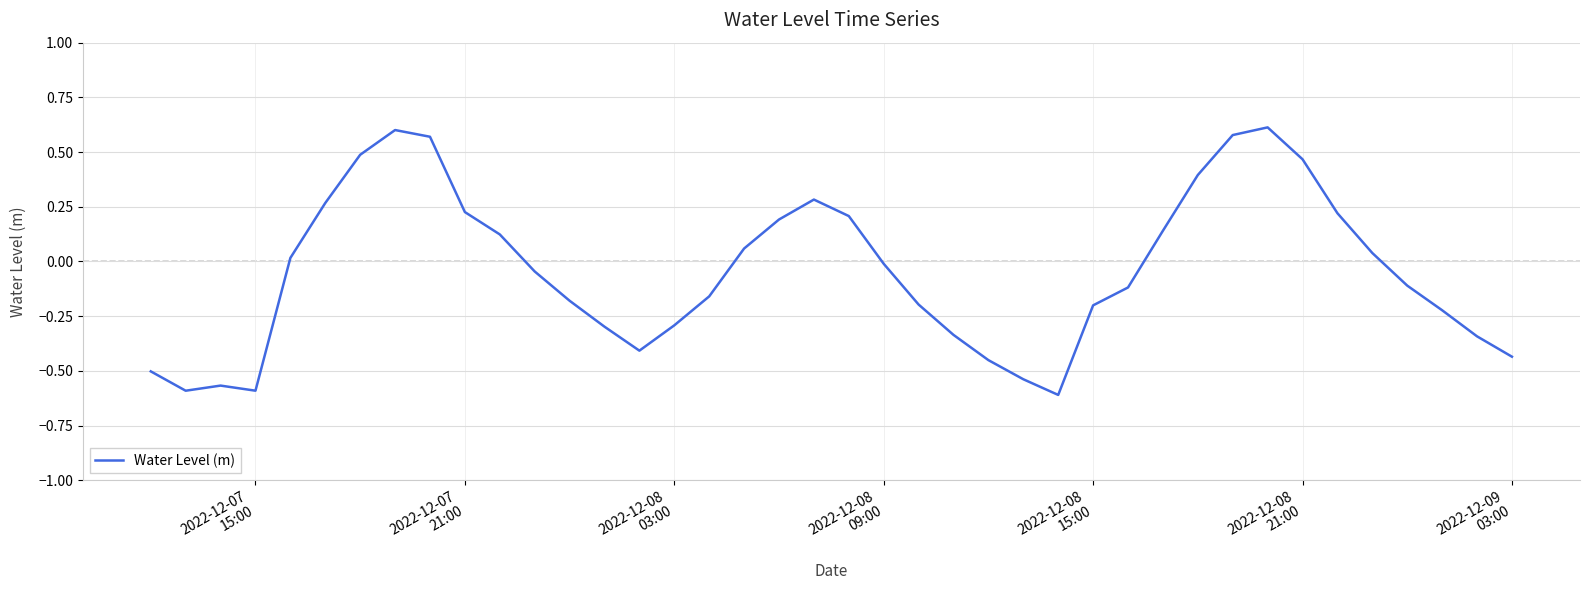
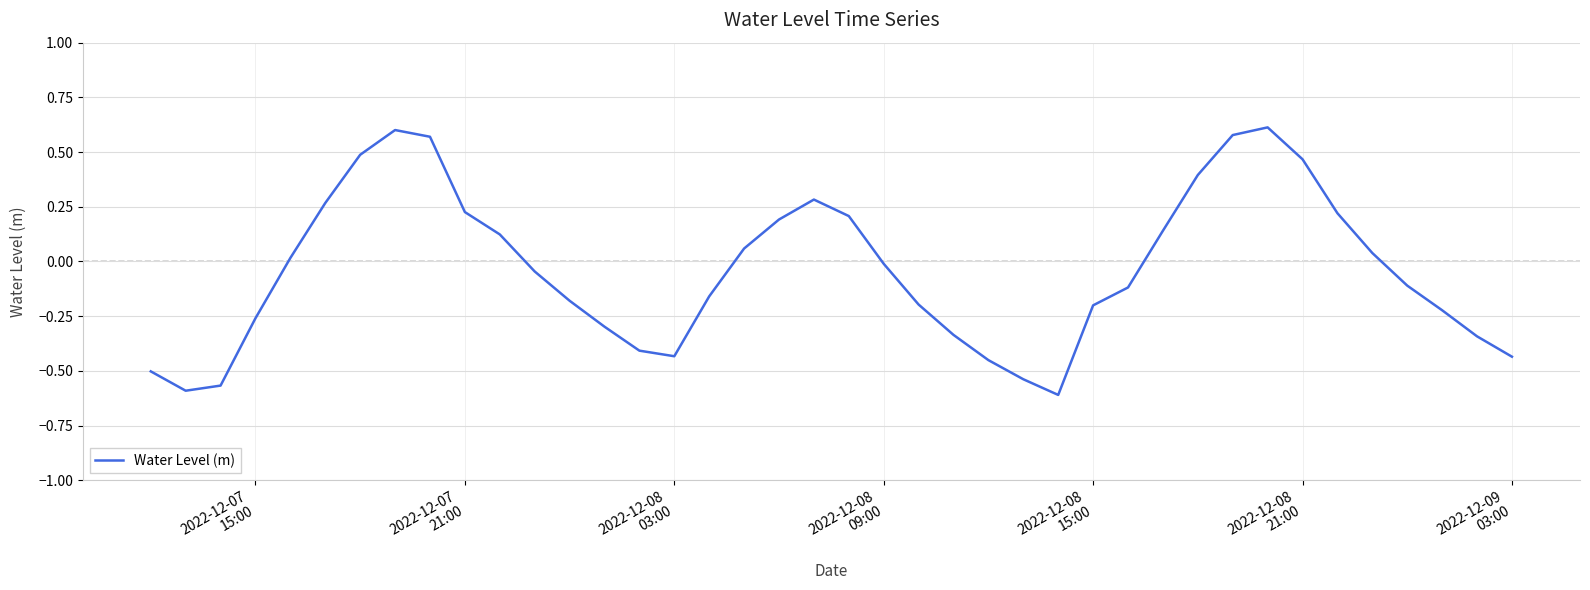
2022-12-07 15:00: -0.59 -> -0.26
2022-12-08 03:00: -0.29 -> -0.43
